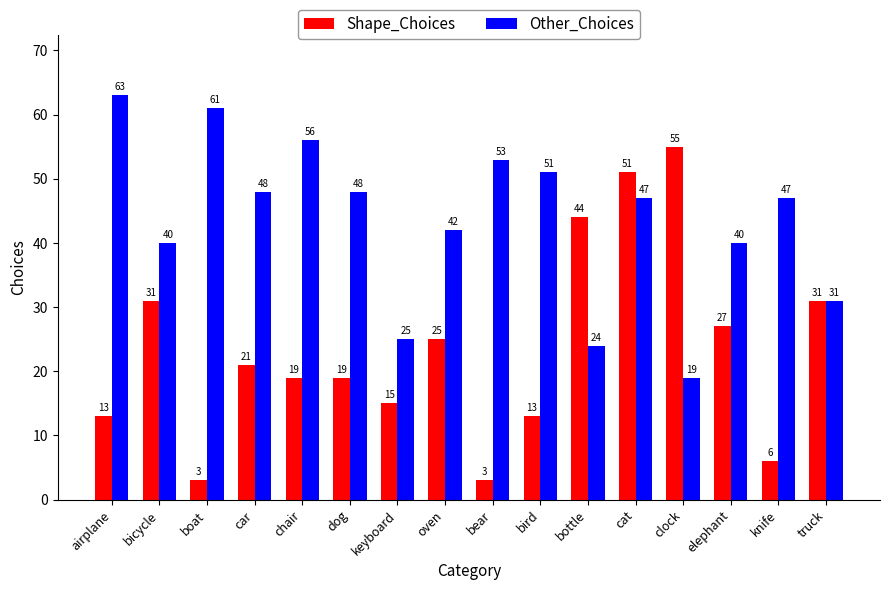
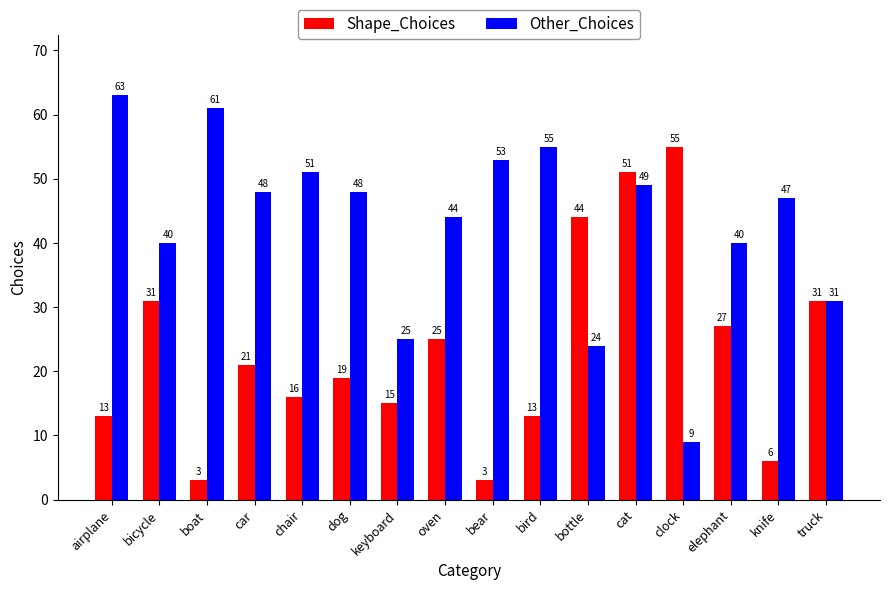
Shape_Choices, chair: 19 -> 16
Other_Choices, chair: 56 -> 51
Other_Choices, oven: 42 -> 44
Other_Choices, bird: 51 -> 55
Other_Choices, cat: 47 -> 49
Other_Choices, clock: 19 -> 9
